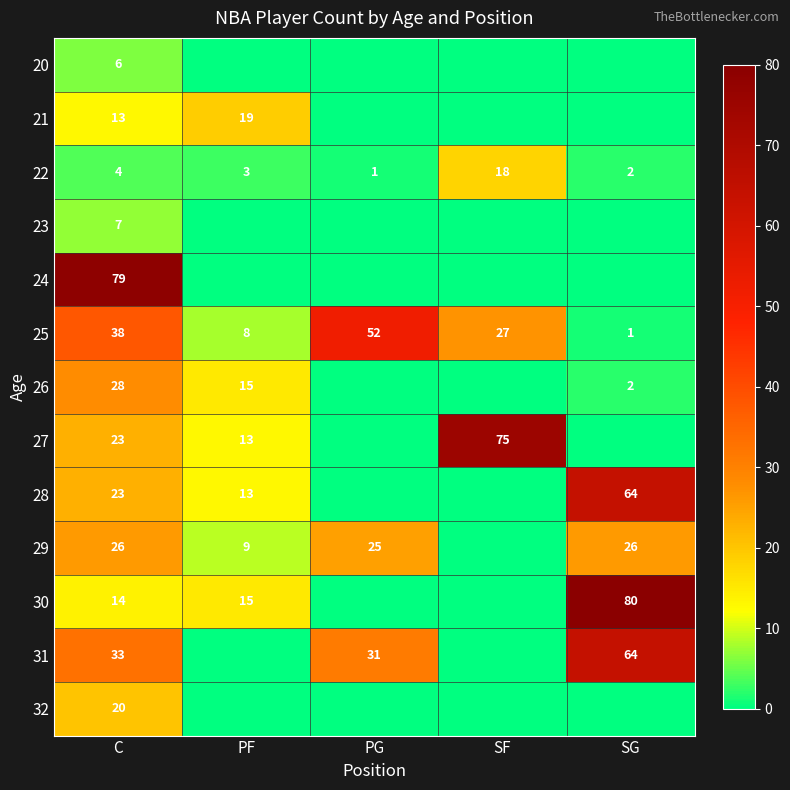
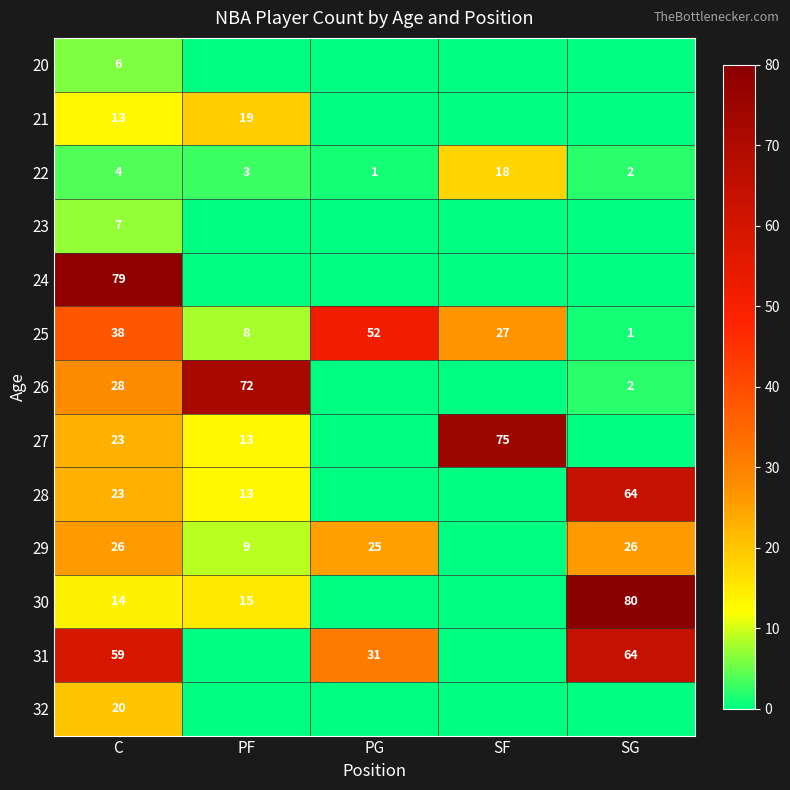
26, PF: 15 -> 72
31, C: 33 -> 59
